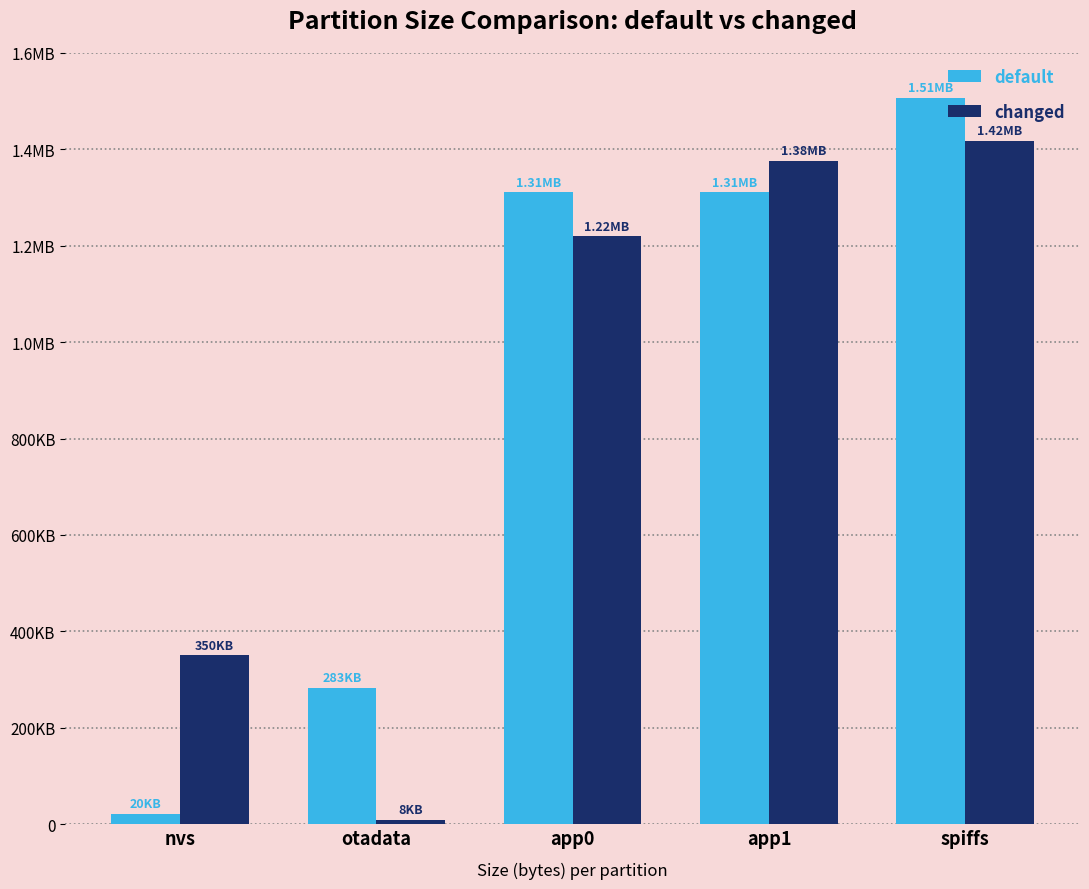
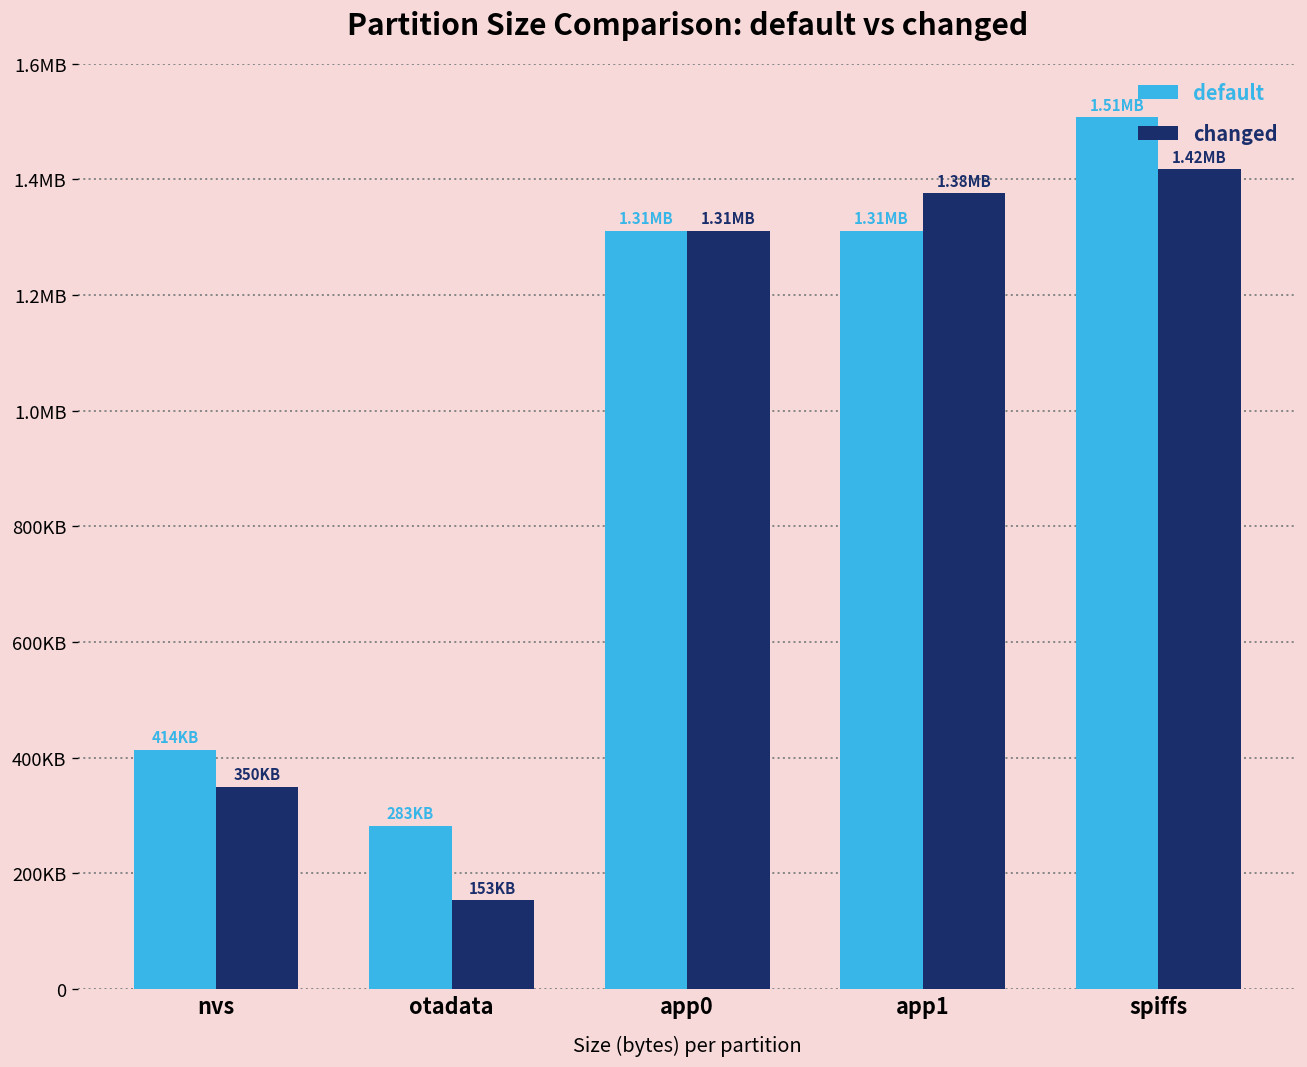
default, nvs: 20 -> 414
changed, otadata: 8 -> 153
changed, app0: 1.22 -> 1.31
